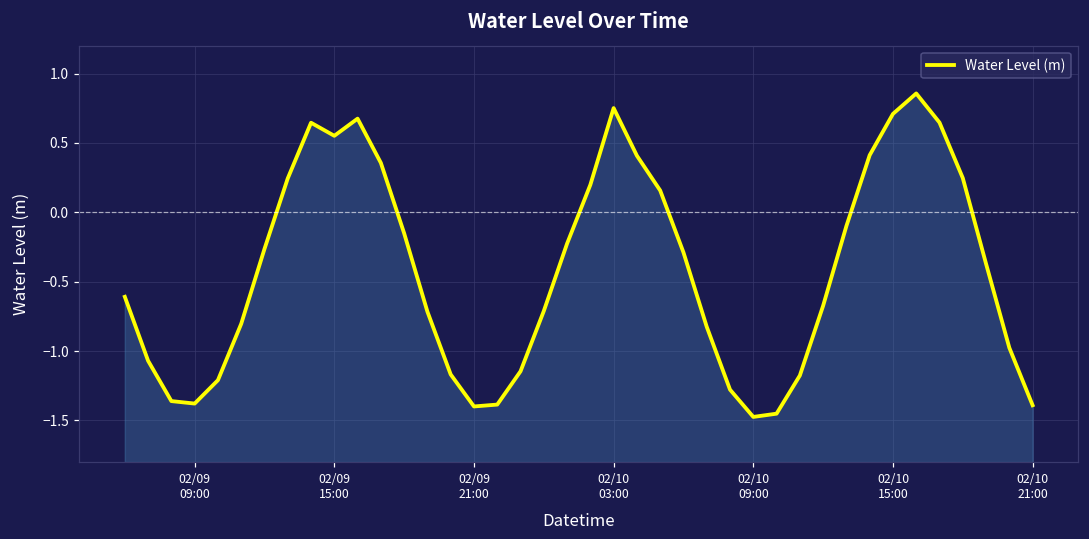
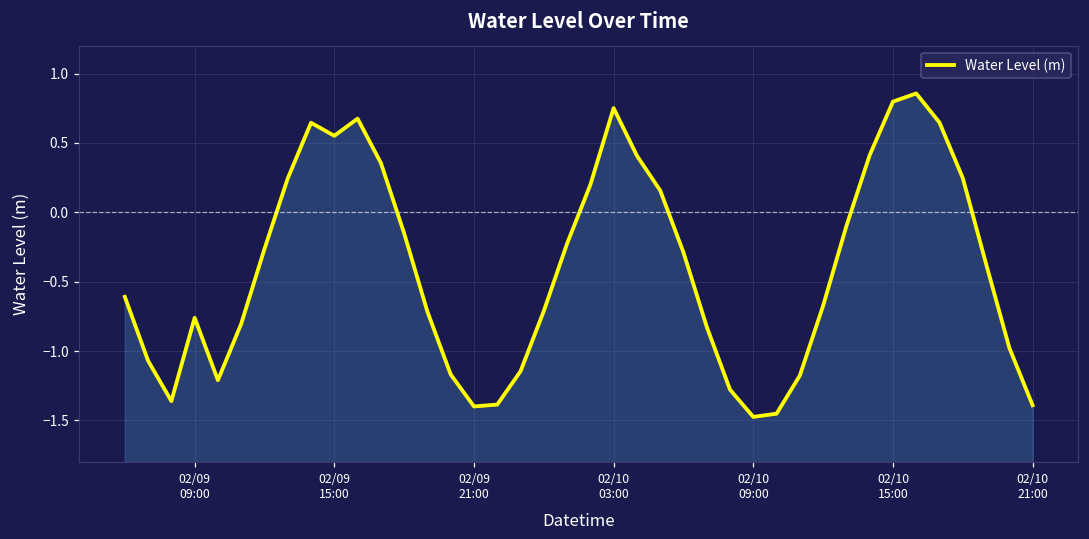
02/09 09:00: -1.38 -> -0.76
02/10 15:00: 0.71 -> 0.80
